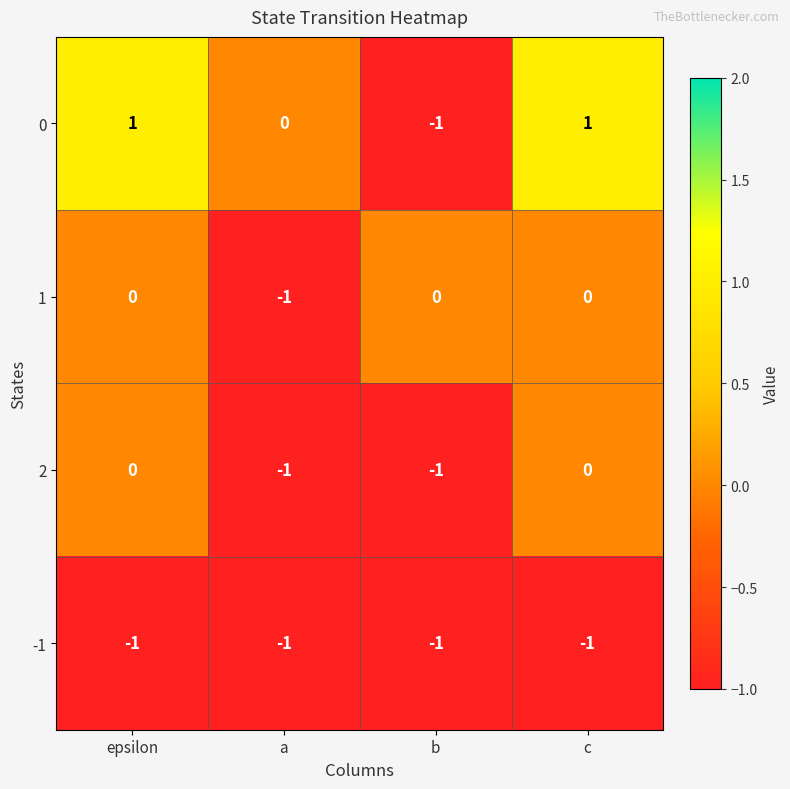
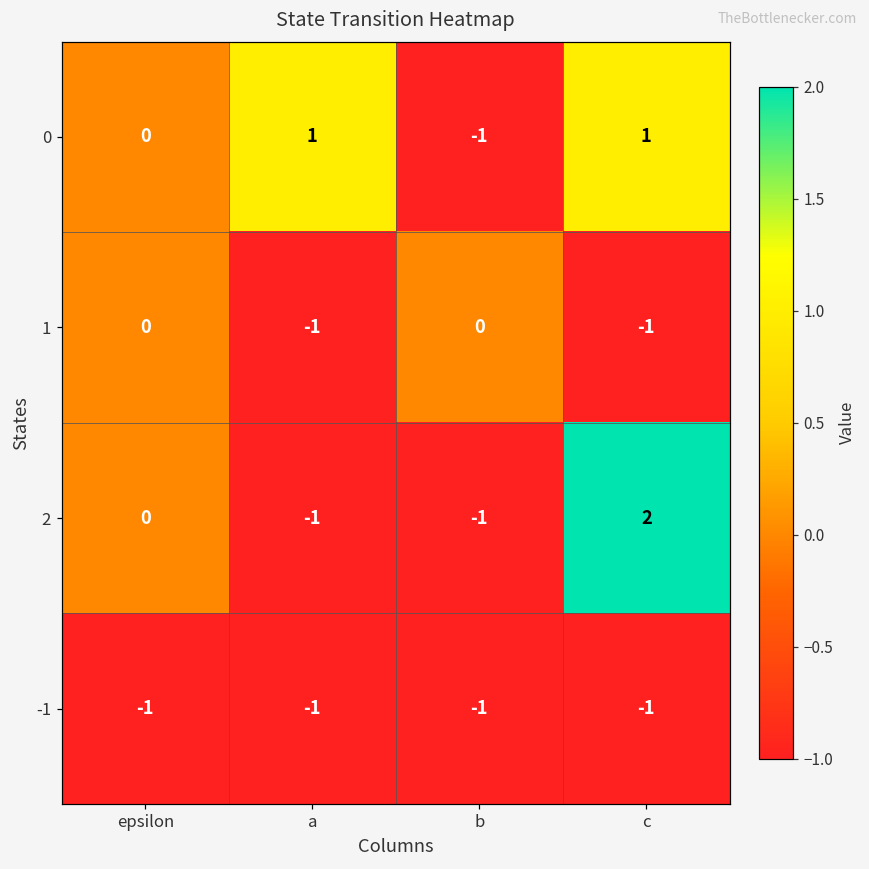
0, epsilon: 1 -> 0
0, a: 0 -> 1
1, c: 0 -> -1
2, c: 0 -> 2
